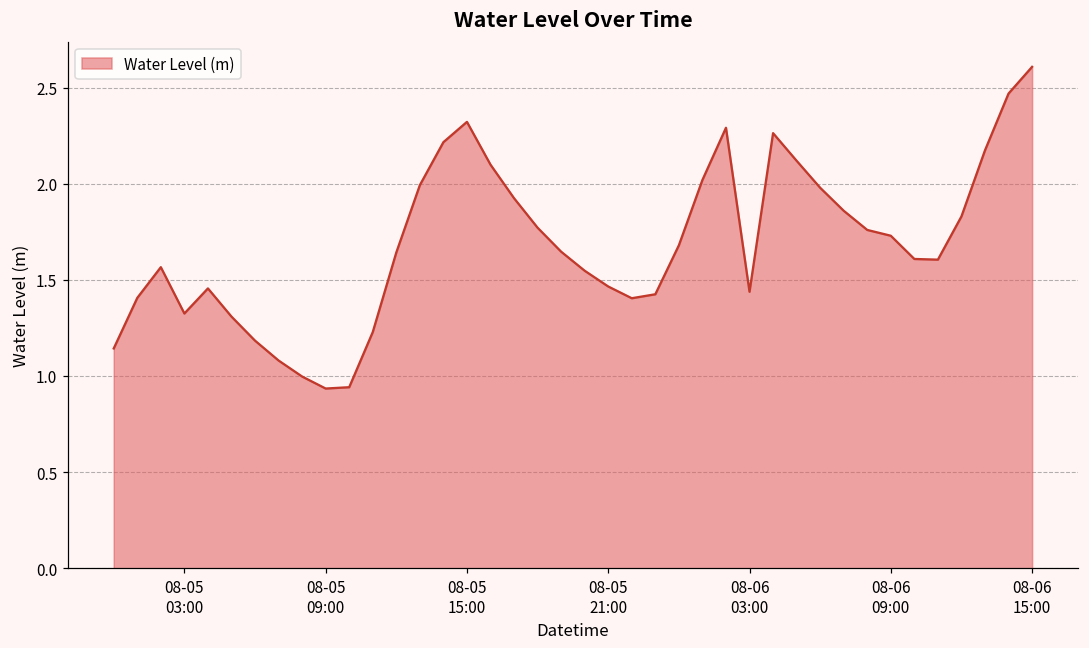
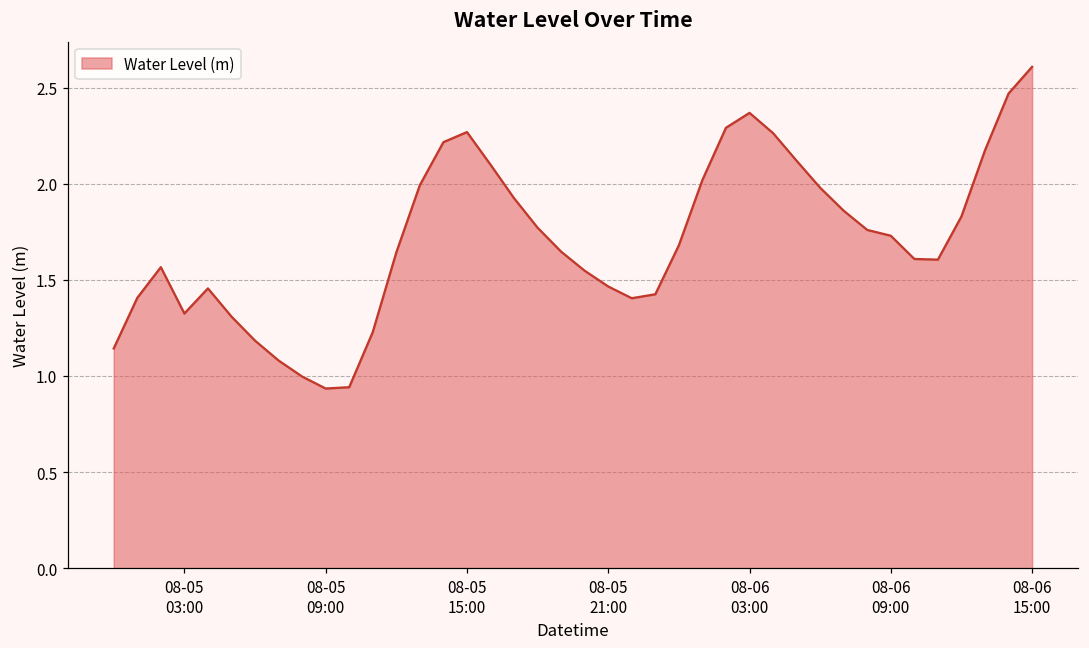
08-05 15:00: 2.32 -> 2.27
08-06 03:00: 1.44 -> 2.37
